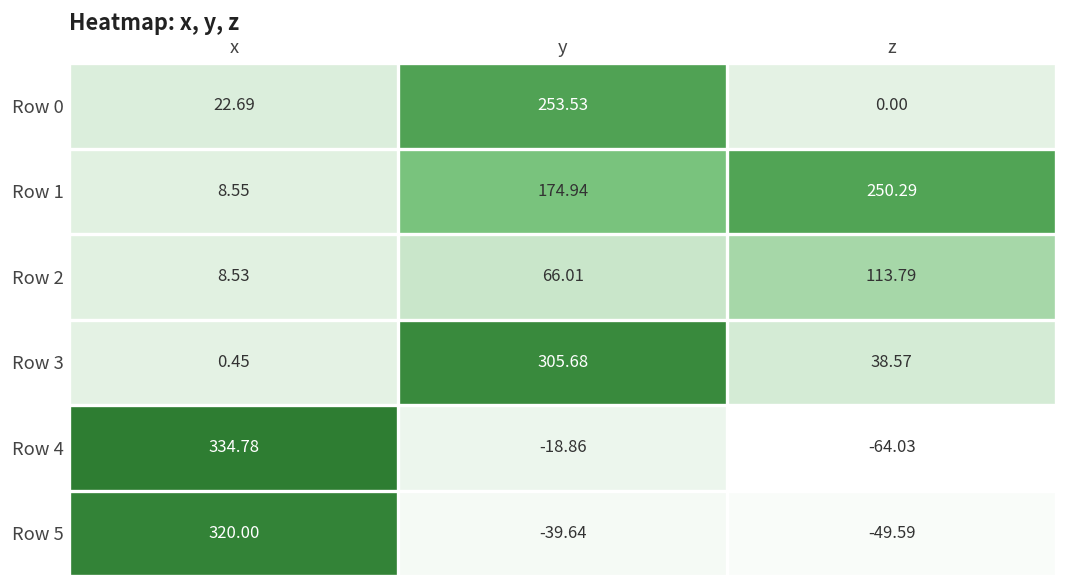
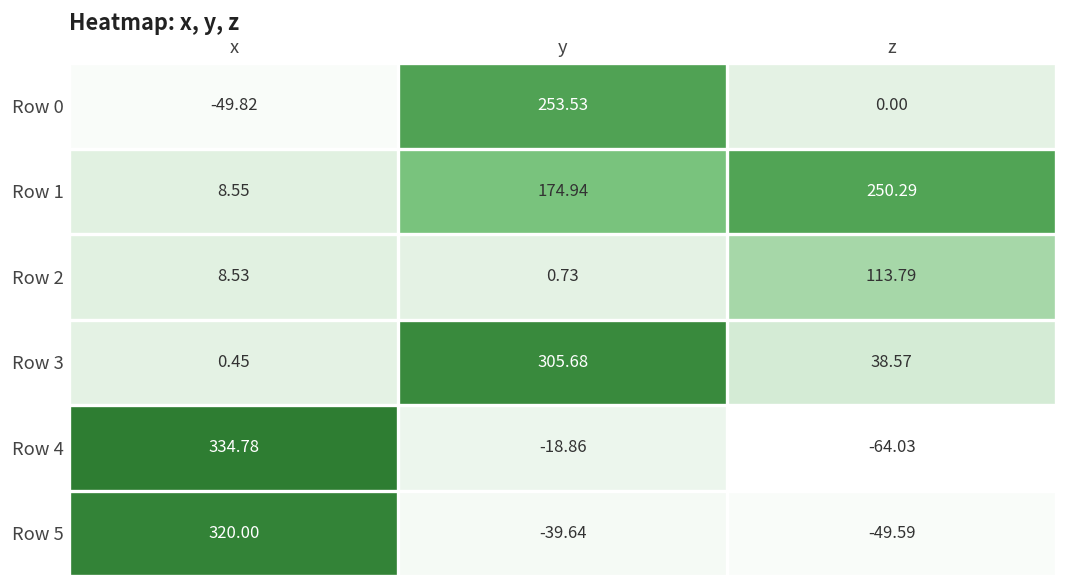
Row 0, x: 22.69 -> -49.82
Row 2, y: 66.01 -> 0.73
